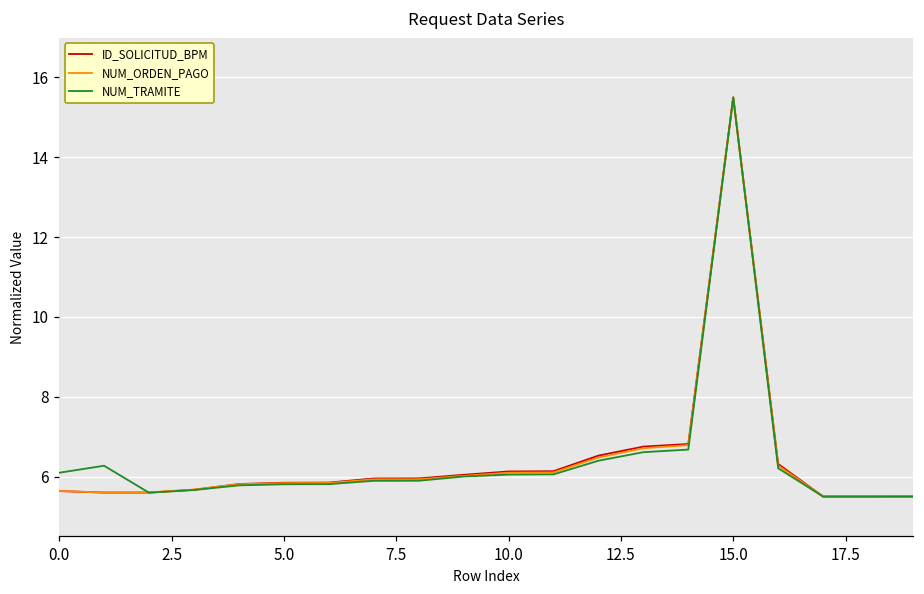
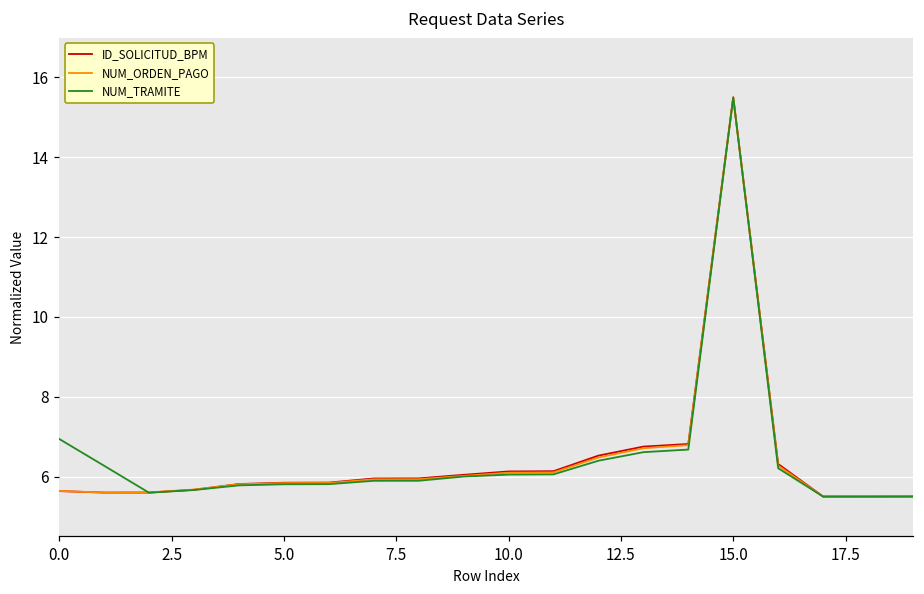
NUM_TRAMITE, 0.0: 6.1 -> 6.9
